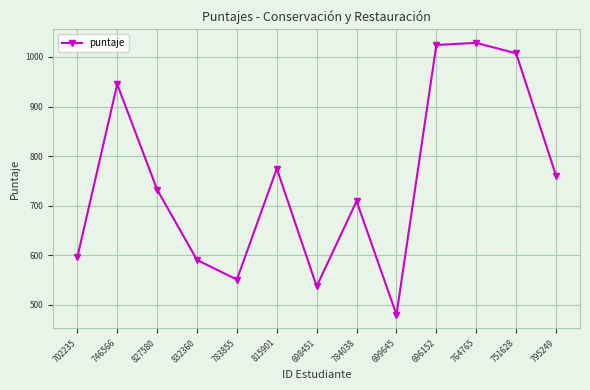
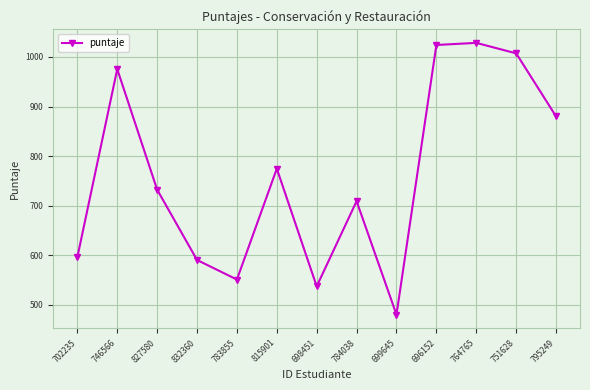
746566: 940 -> 980
795249: 760 -> 880
